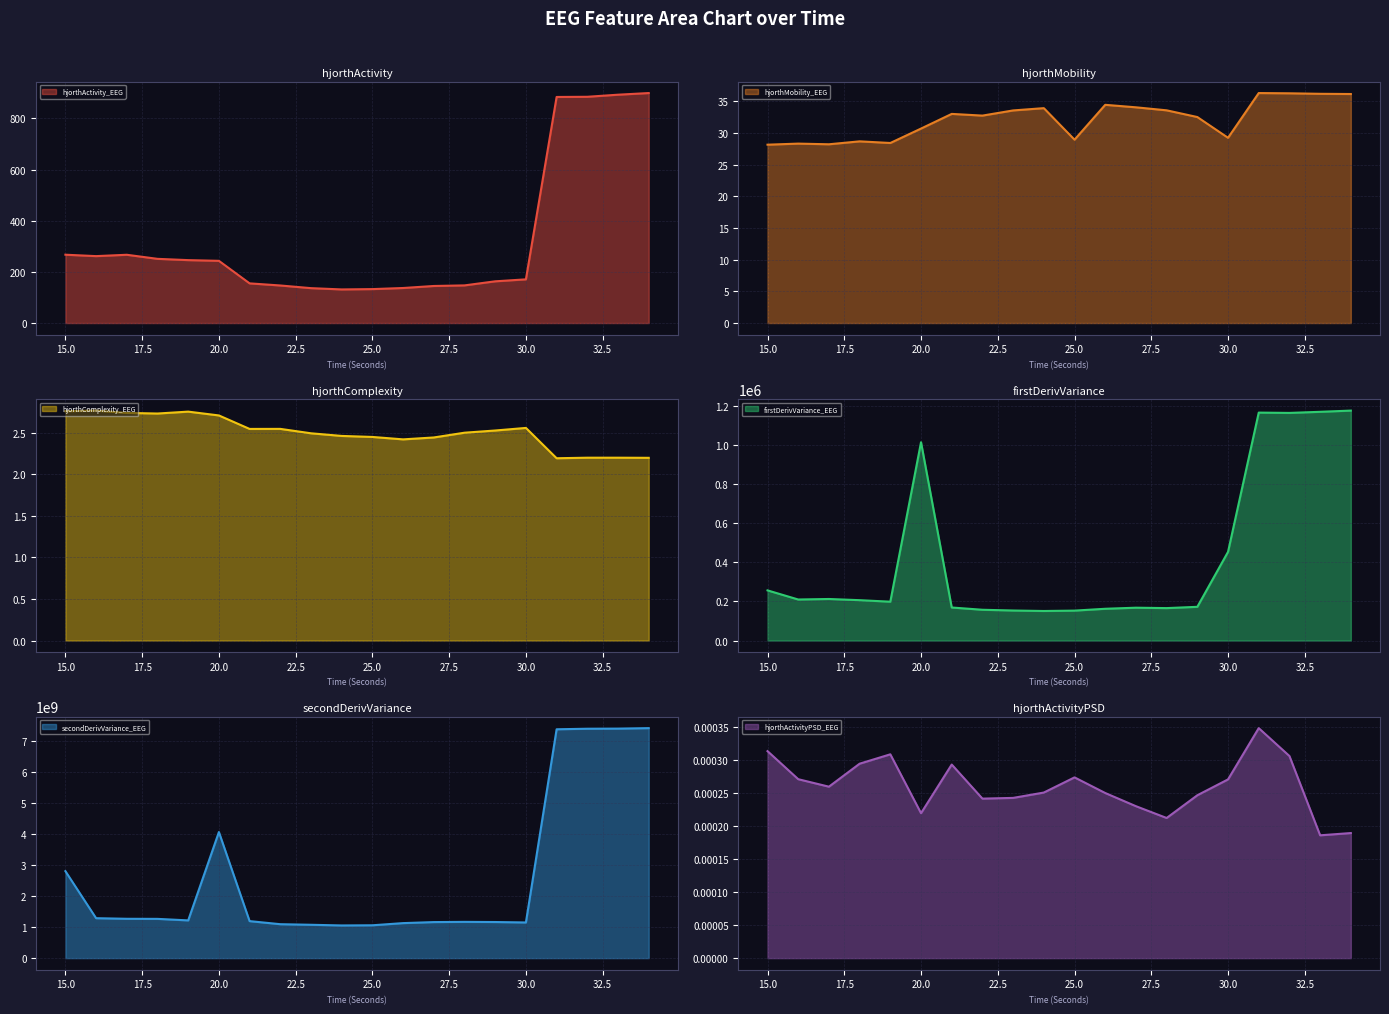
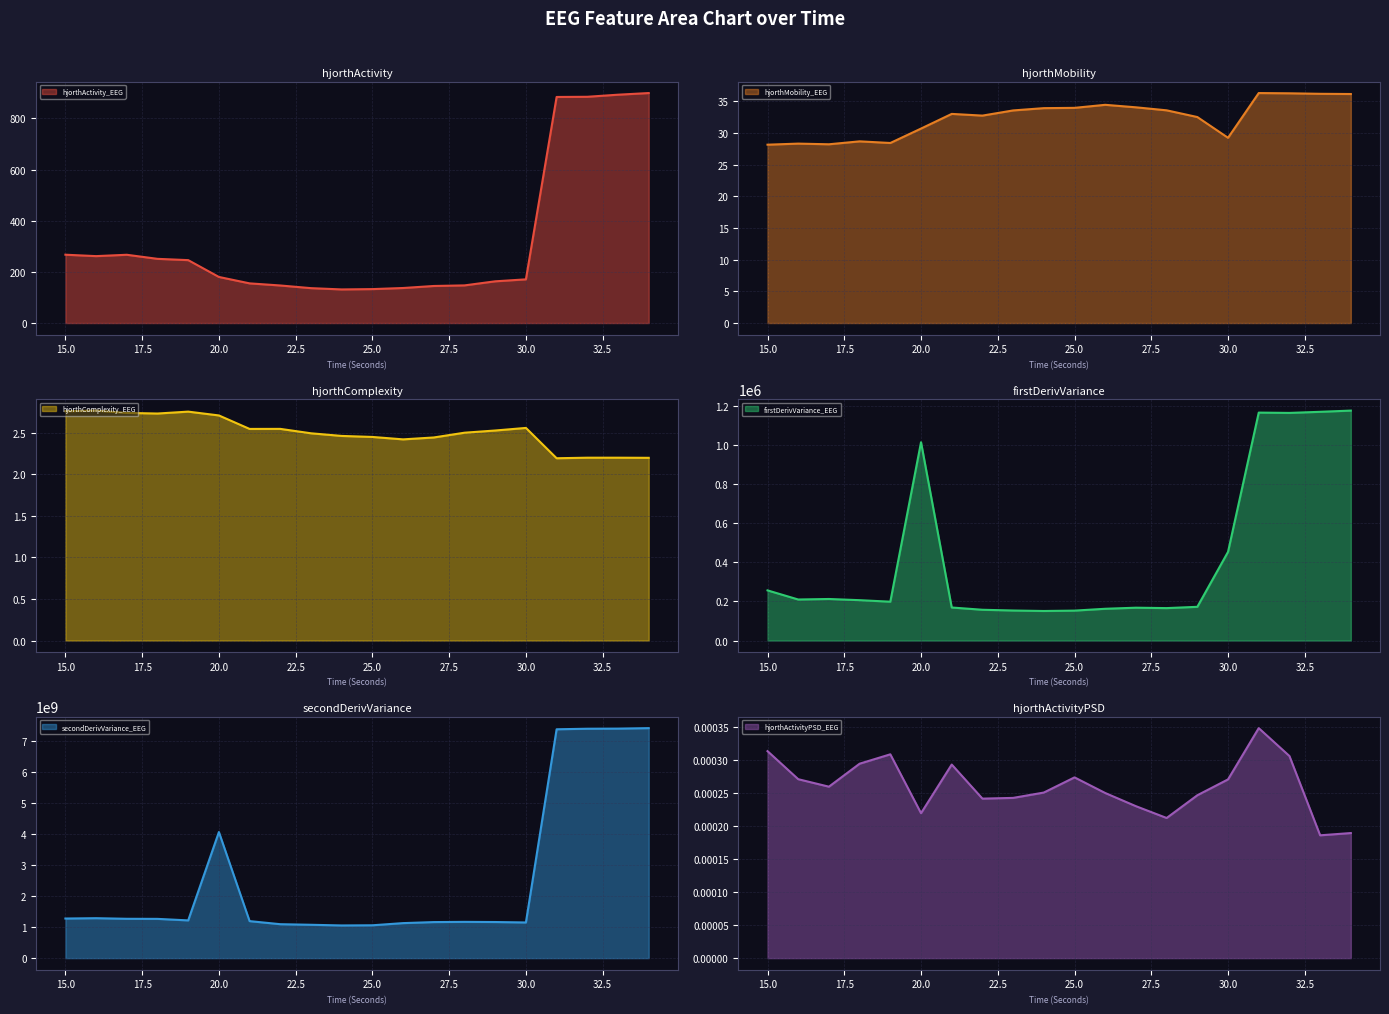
hjorthActivity, 20.0: 240 -> 180
hjorthMobility, 25.0: 29 -> 34
secondDerivVariance, 15.0: 2800000000 -> 1300000000
